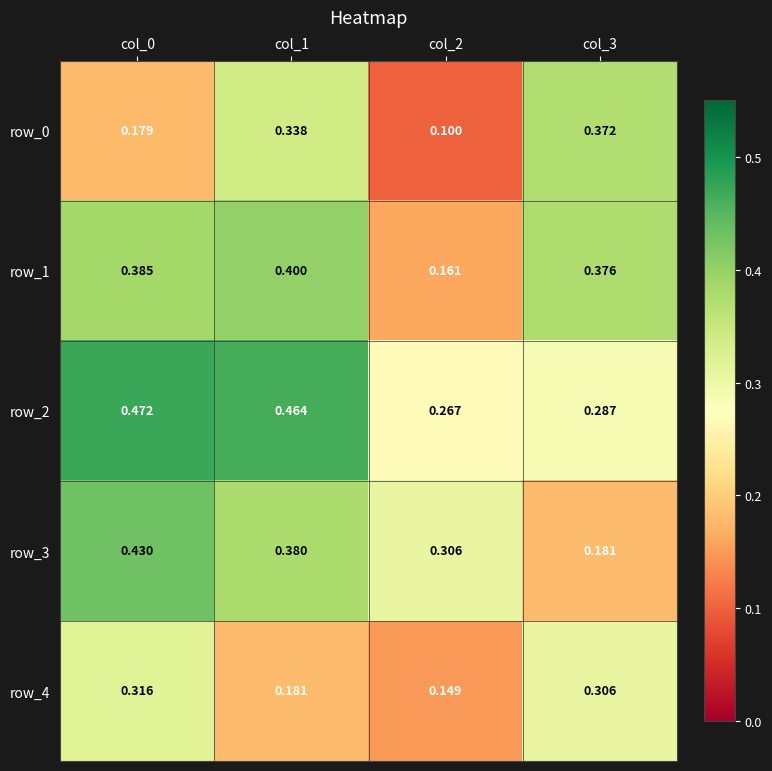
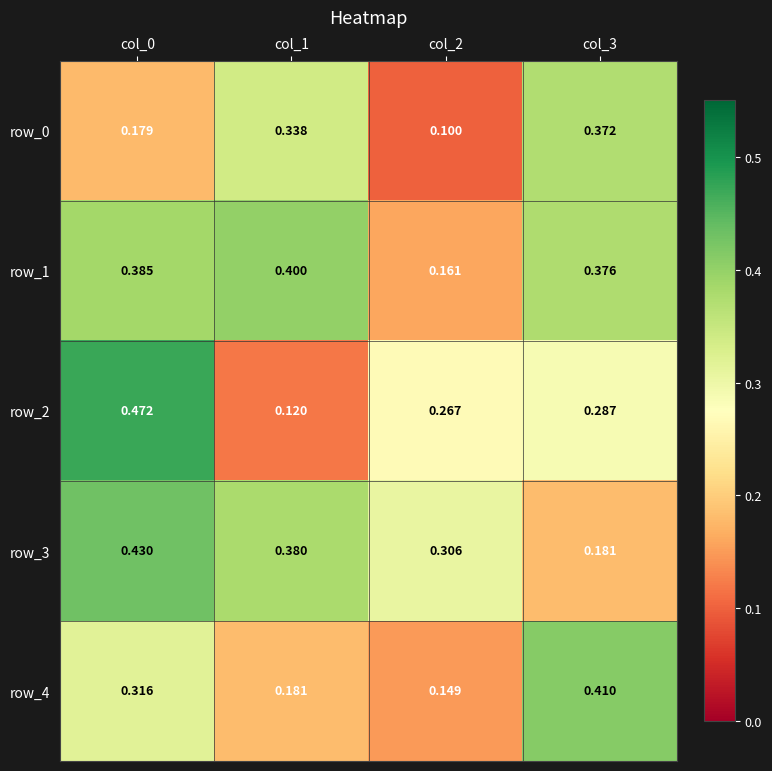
row_2, col_1: 0.464 -> 0.120
row_4, col_3: 0.306 -> 0.410
